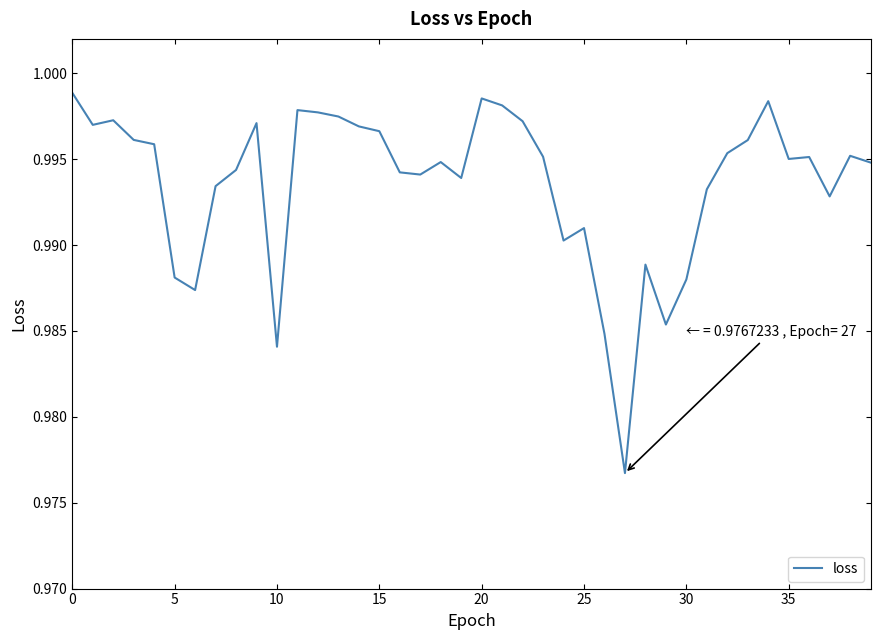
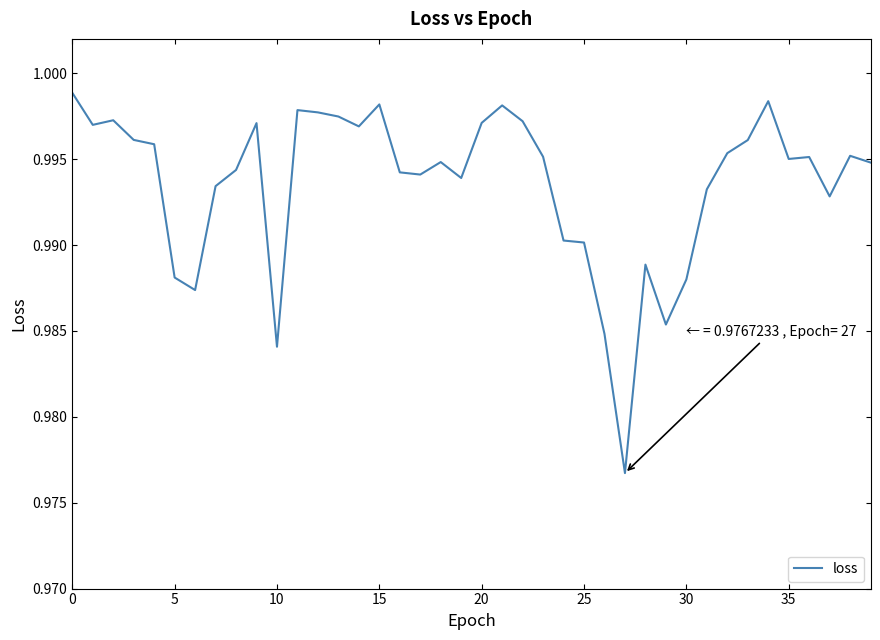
15: 0.9966 -> 0.9982
20: 0.9985 -> 0.9971
25: 0.9910 -> 0.9901
